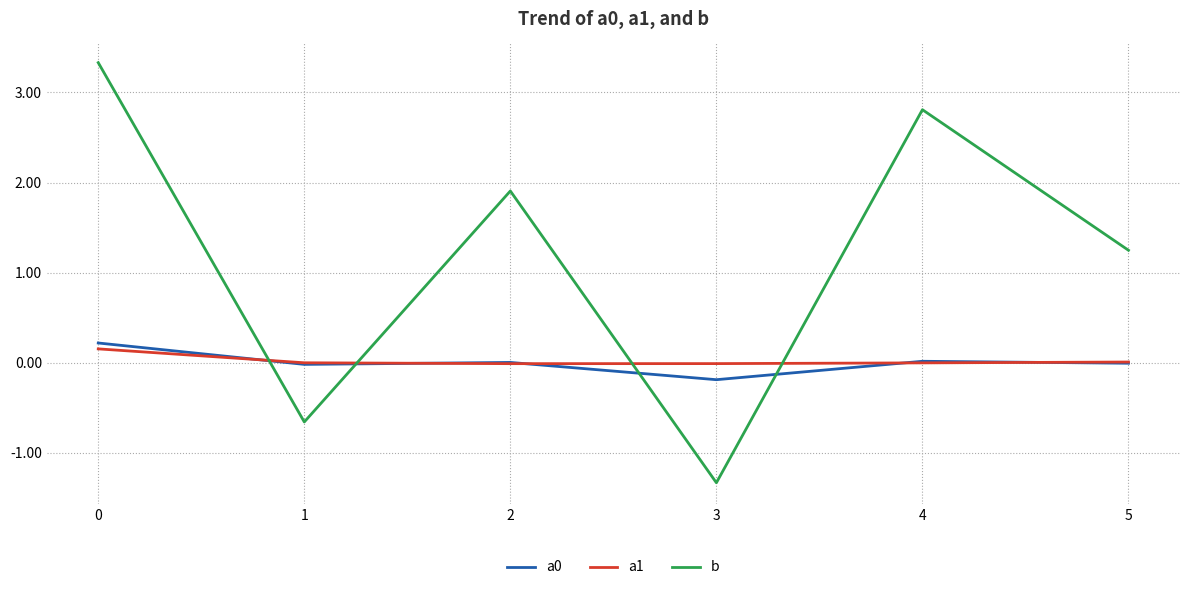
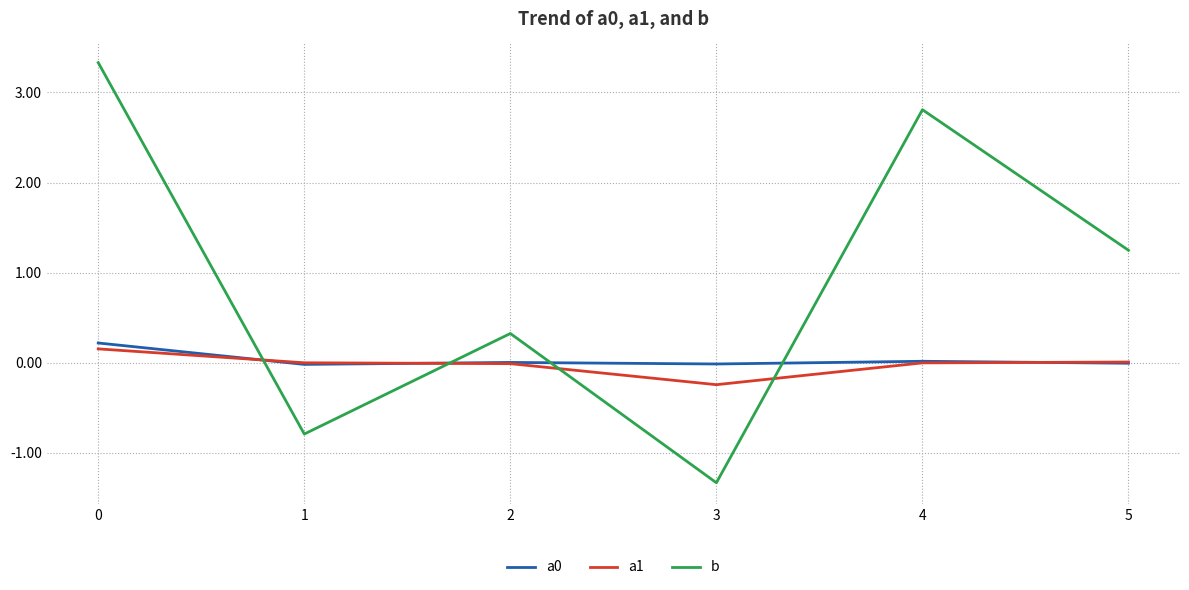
b, 1: -0.7 -> -0.8
b, 2: 1.9 -> 0.3
a0, 3: -0.2 -> 0.0
a1, 3: 0.0 -> -0.2
